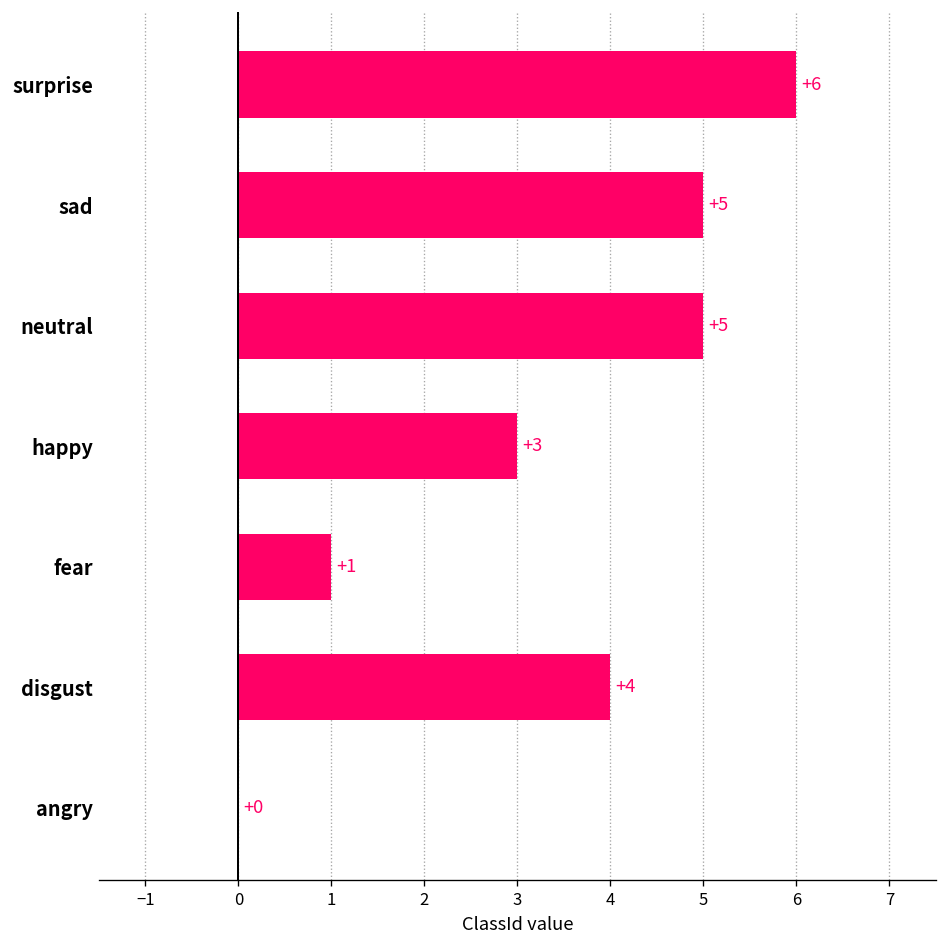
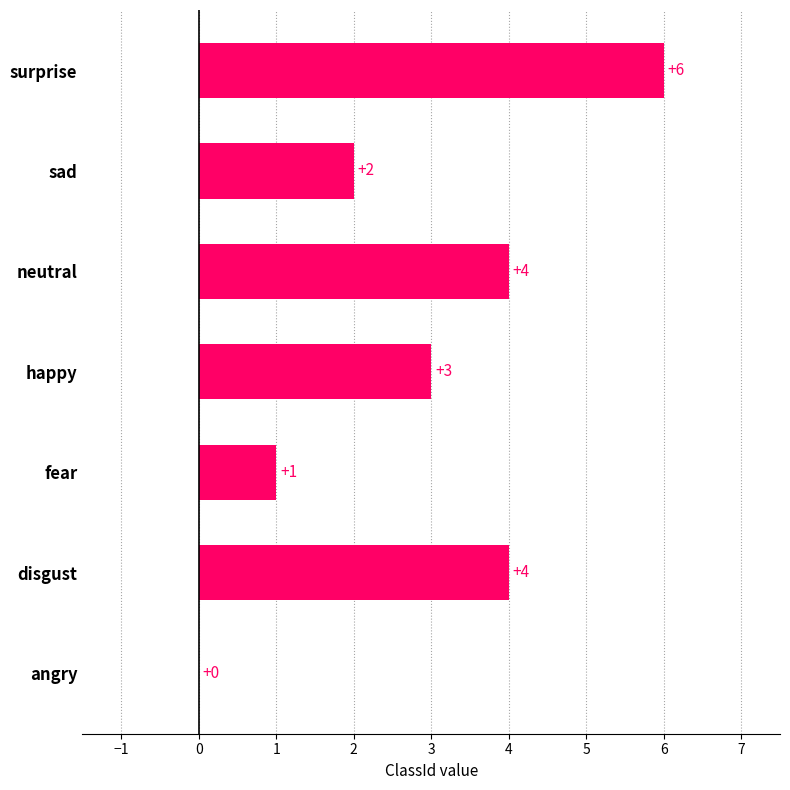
sad: +5 -> +2
neutral: +5 -> +4
